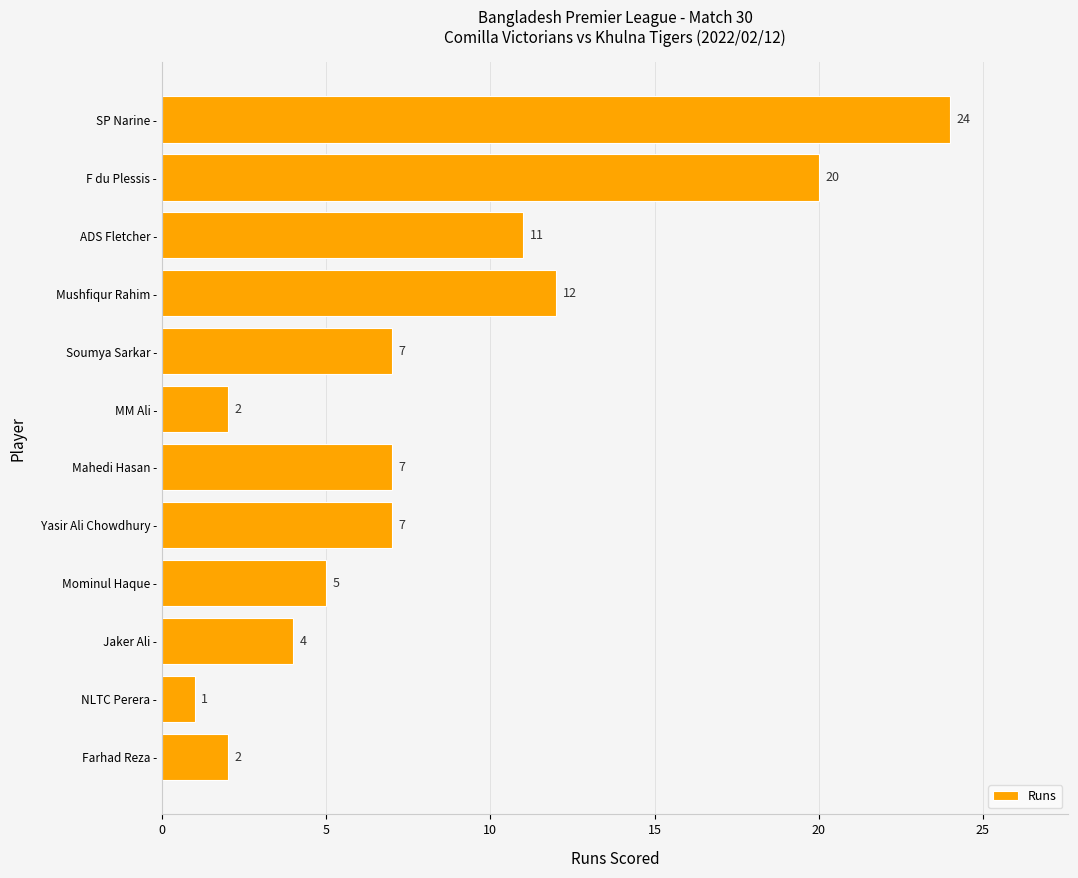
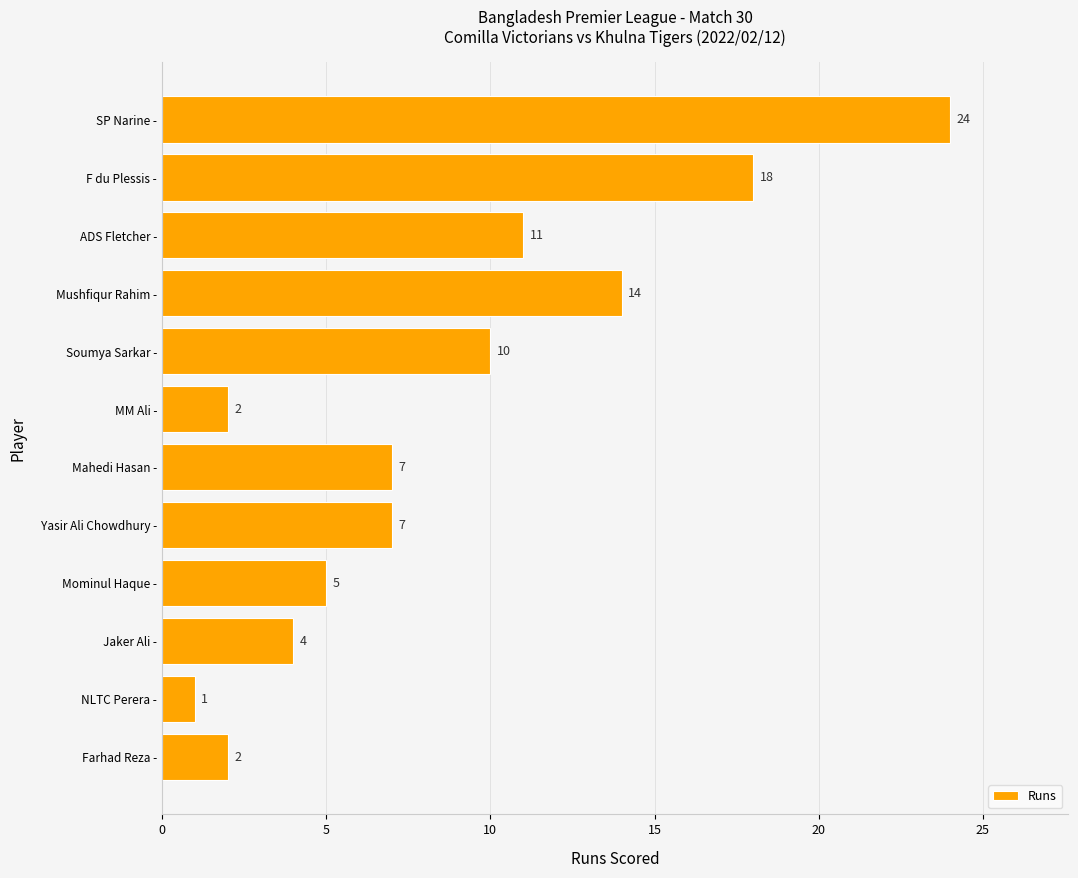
F du Plessis -: 20 -> 18
Mushfiqur Rahim -: 12 -> 14
Soumya Sarkar -: 7 -> 10
